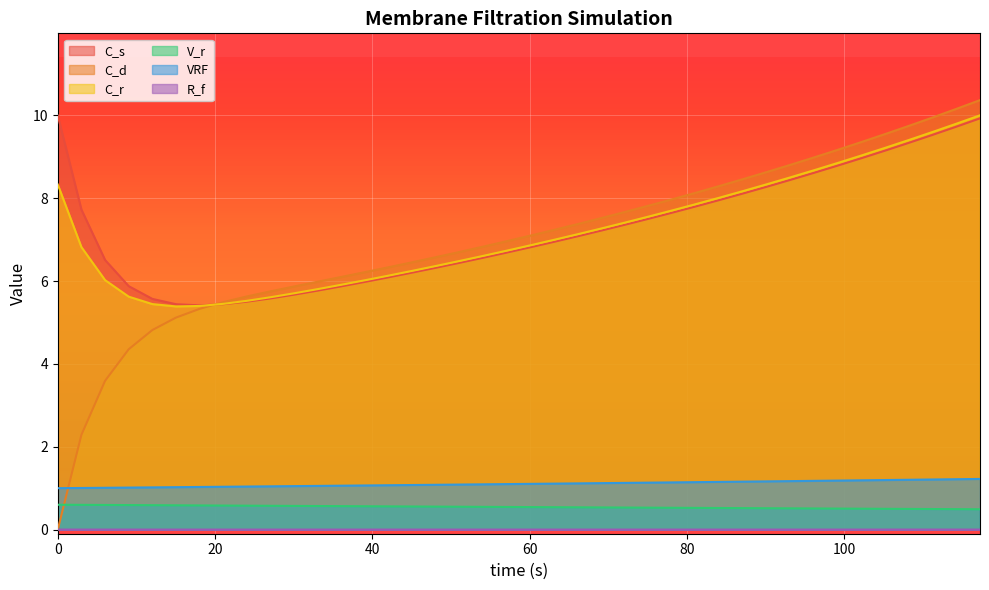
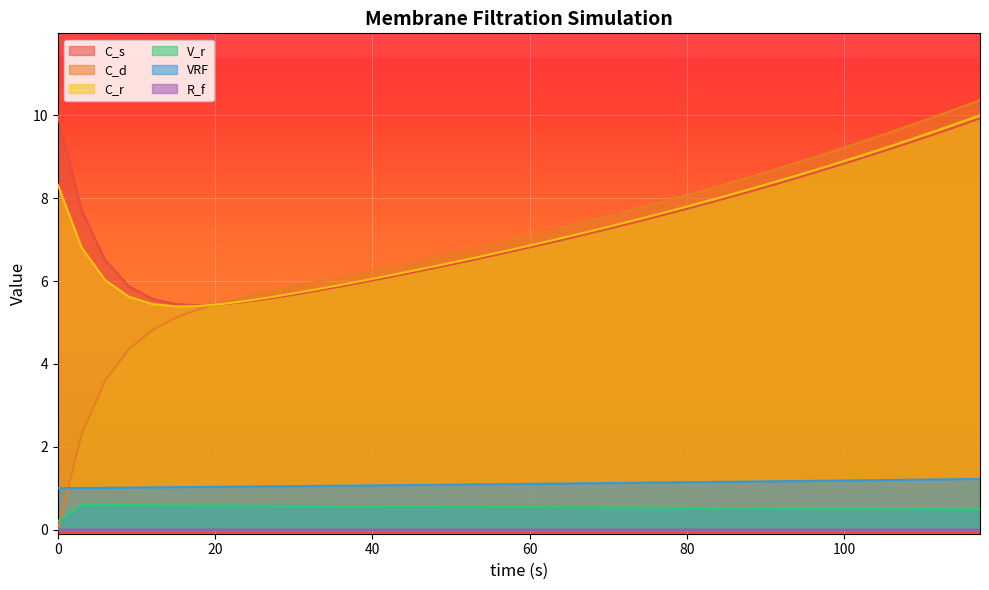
V_r, 0: 0.6 -> 0.2
